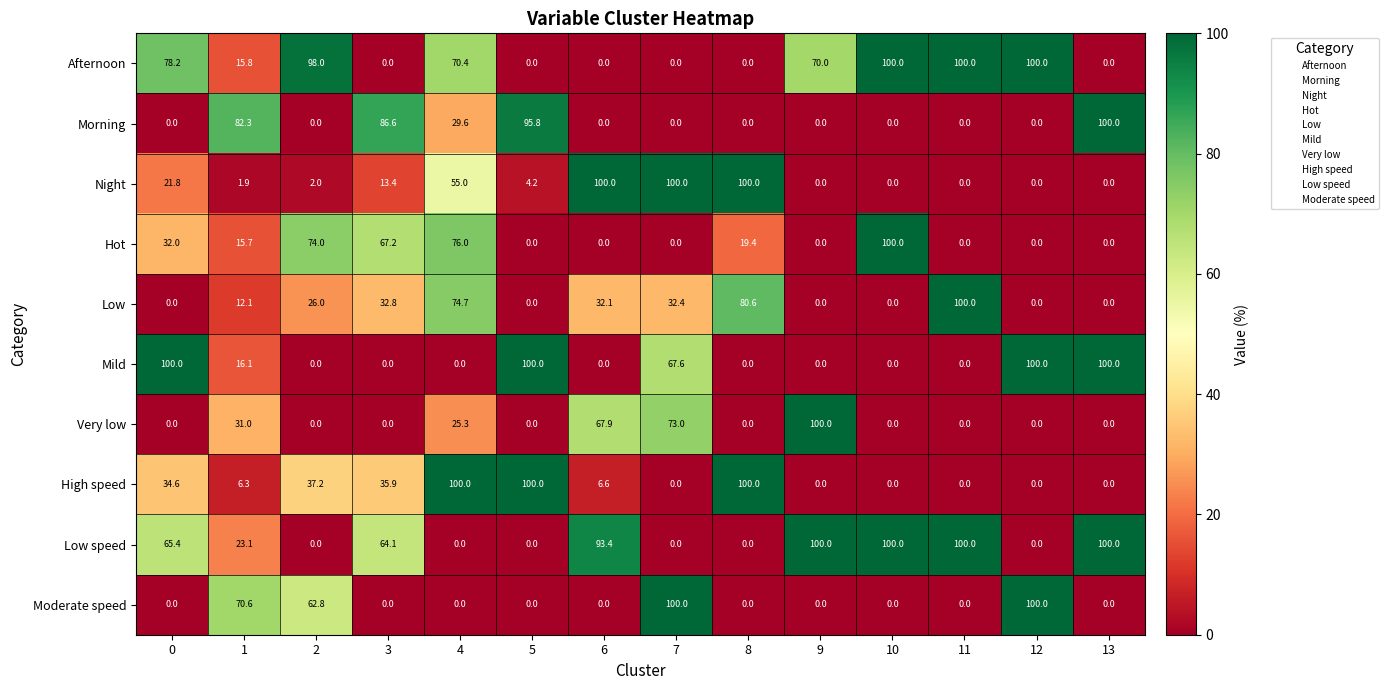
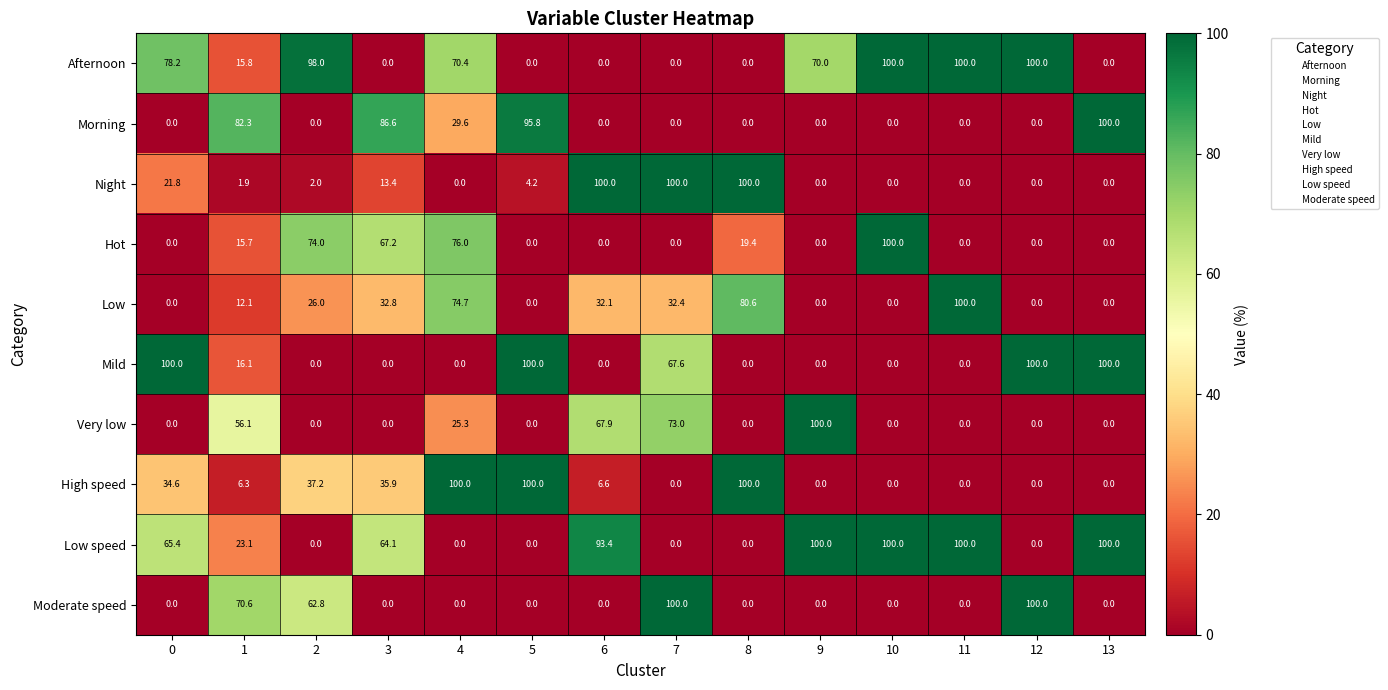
Night, 4: 55.0 -> 0.0
Hot, 0: 32.0 -> 0.0
Very low, 1: 31.0 -> 56.1
